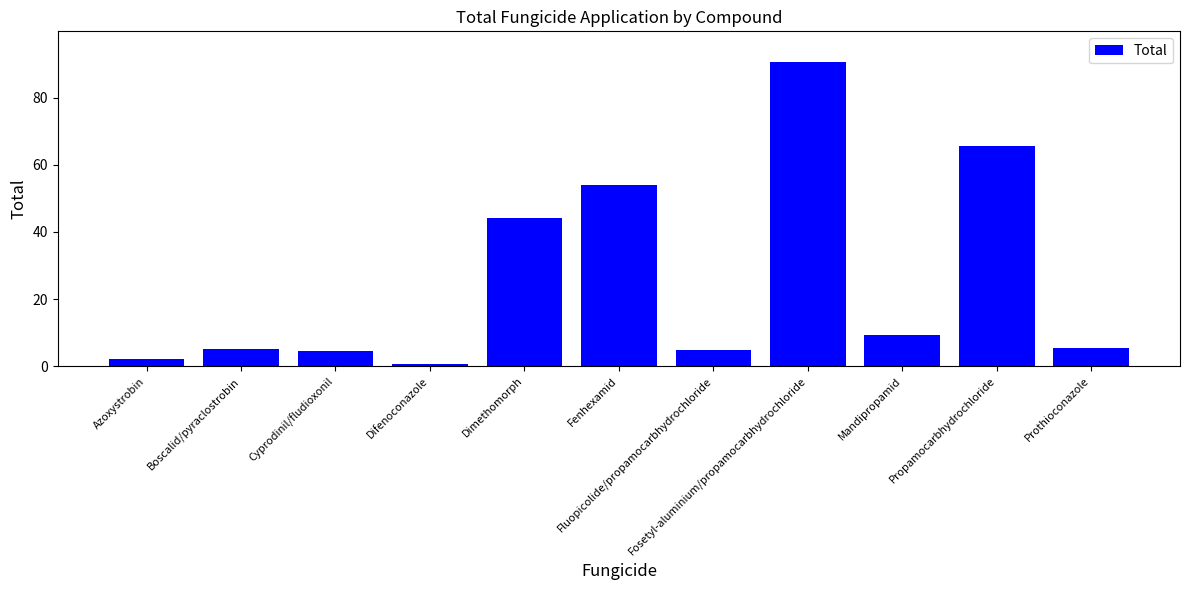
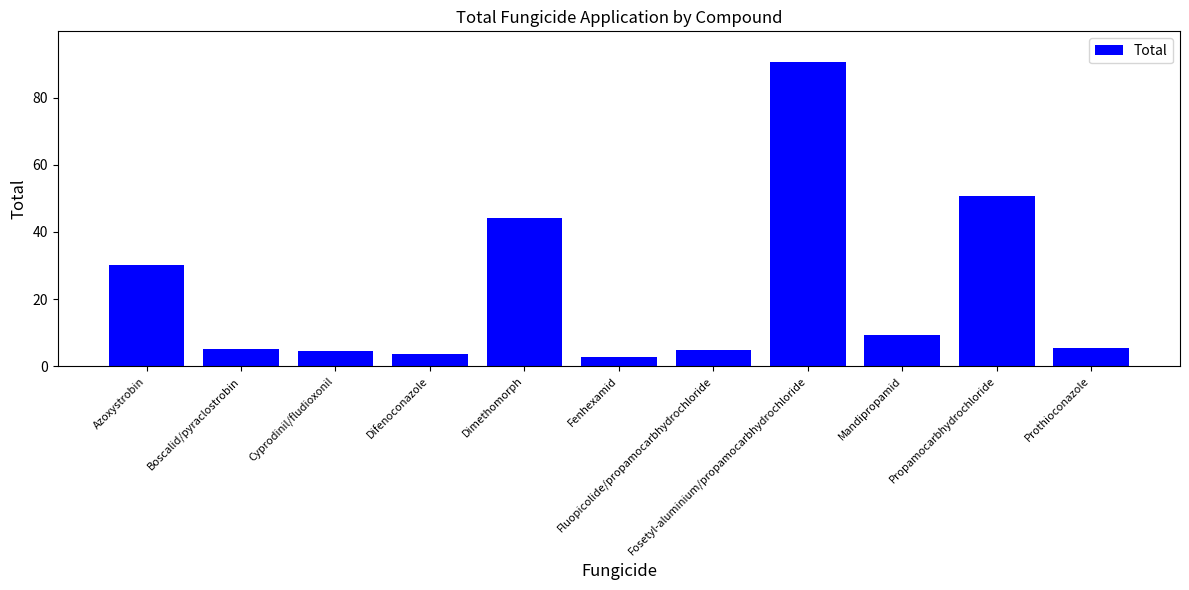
Azoxystrobin: 2 -> 30
Difenoconazole: 1 -> 3
Fenhexamid: 54 -> 3
Propamocarbhydrochloride: 66 -> 51
